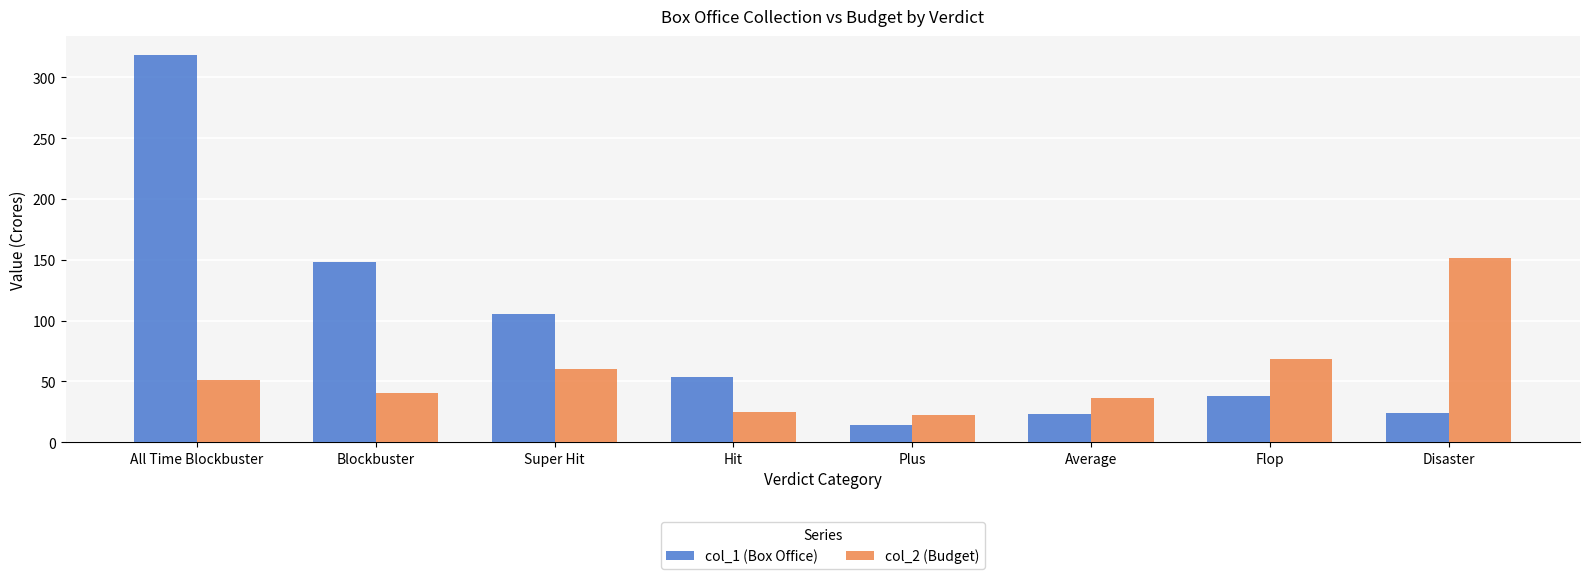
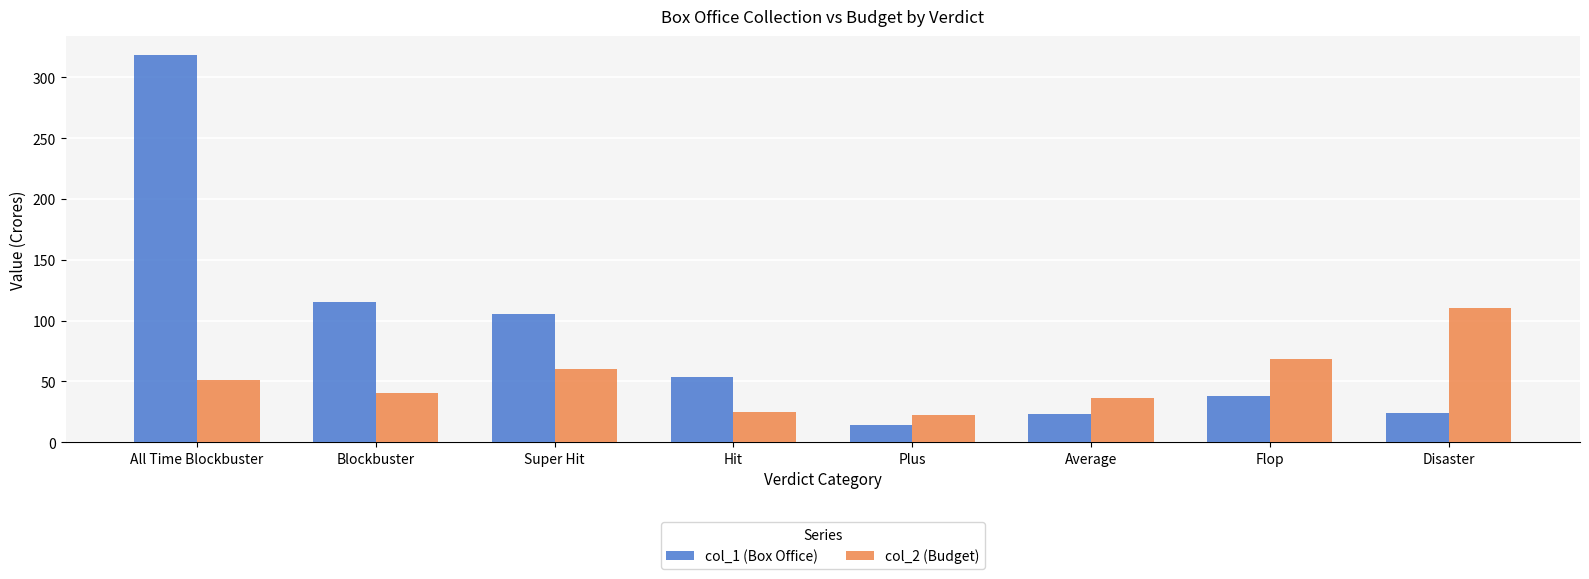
col_1 (Box Office), Blockbuster: 148 -> 115
col_2 (Budget), Disaster: 151 -> 110
